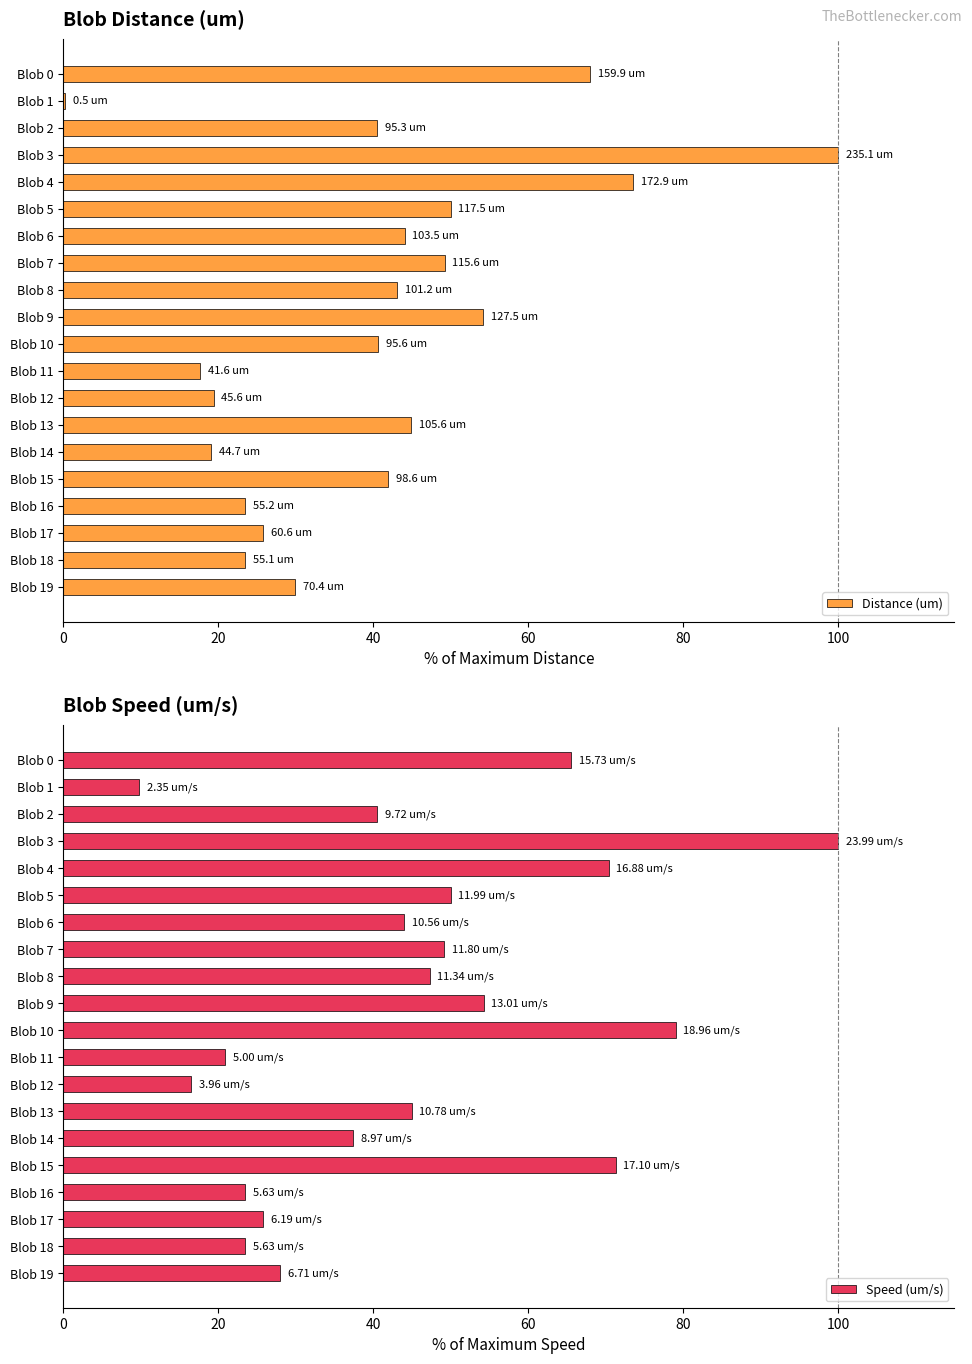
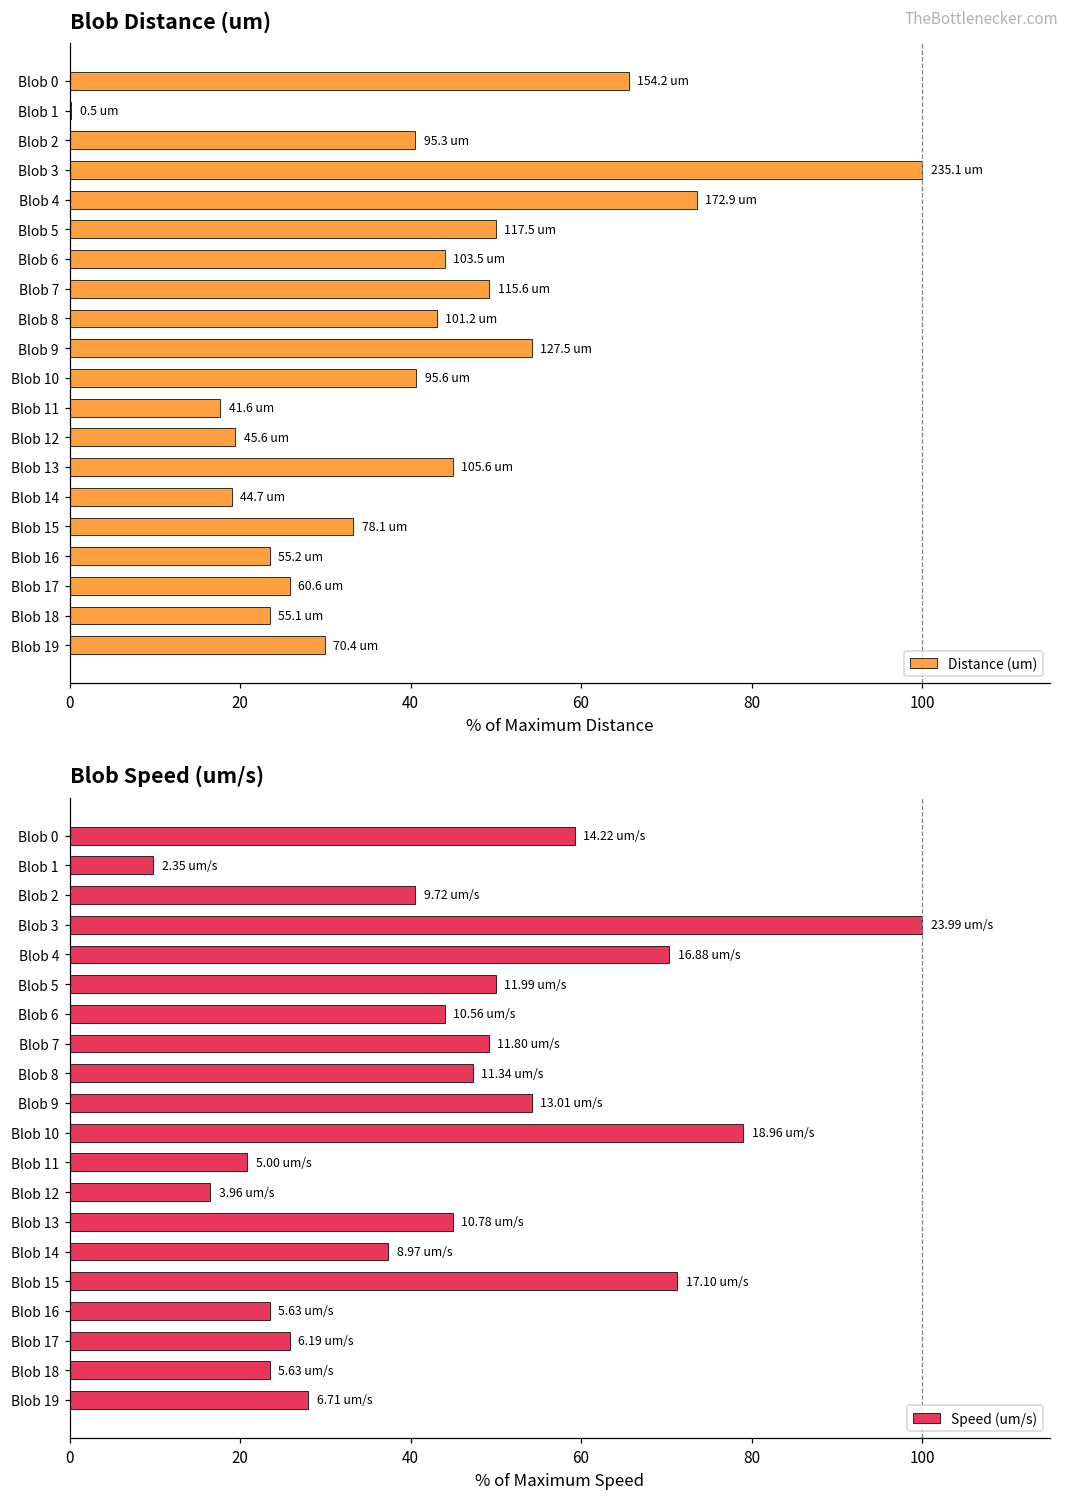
Blob Distance (um), Blob 0: 159.9 -> 154.2
Blob Distance (um), Blob 15: 98.6 -> 78.1
Blob Speed (um/s), Blob 0: 15.73 -> 14.22
